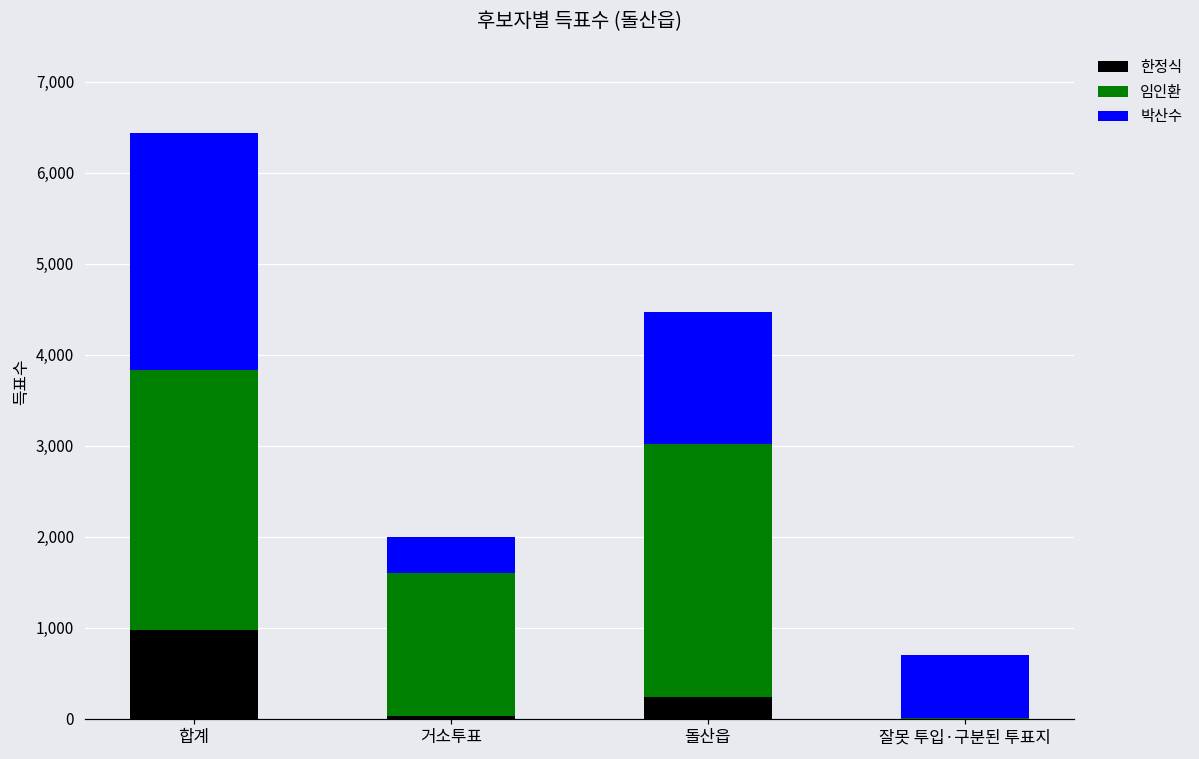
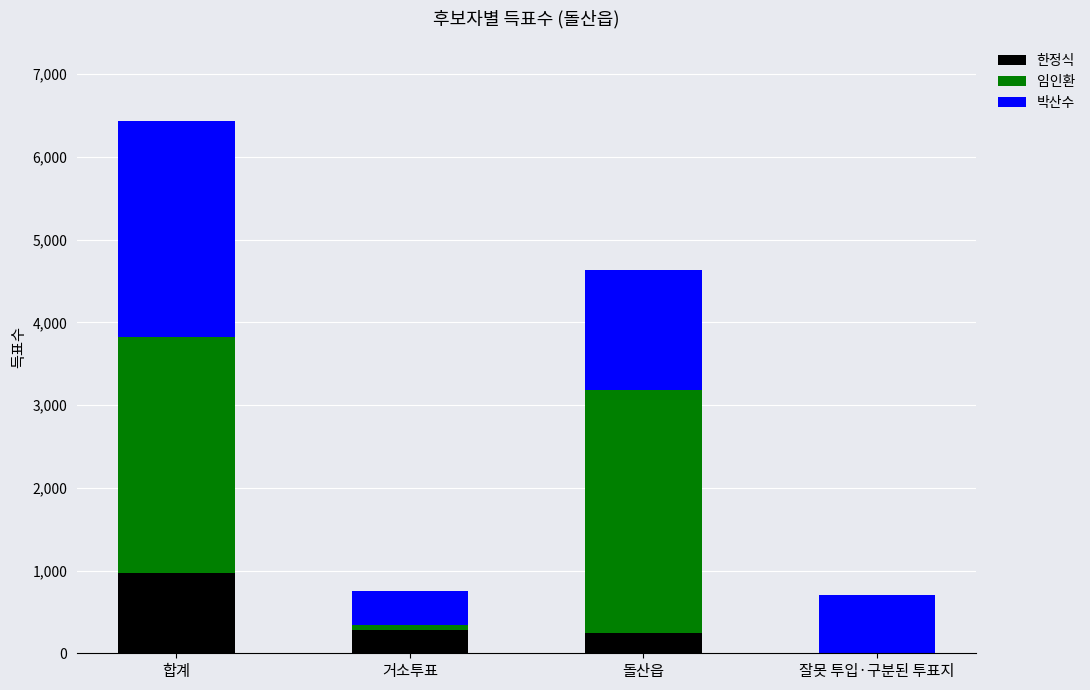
한정식, 거소투표: 0 -> 300
임인환, 거소투표: 1,600 -> 100
임인환, 돌산읍: 2,800 -> 2,900
